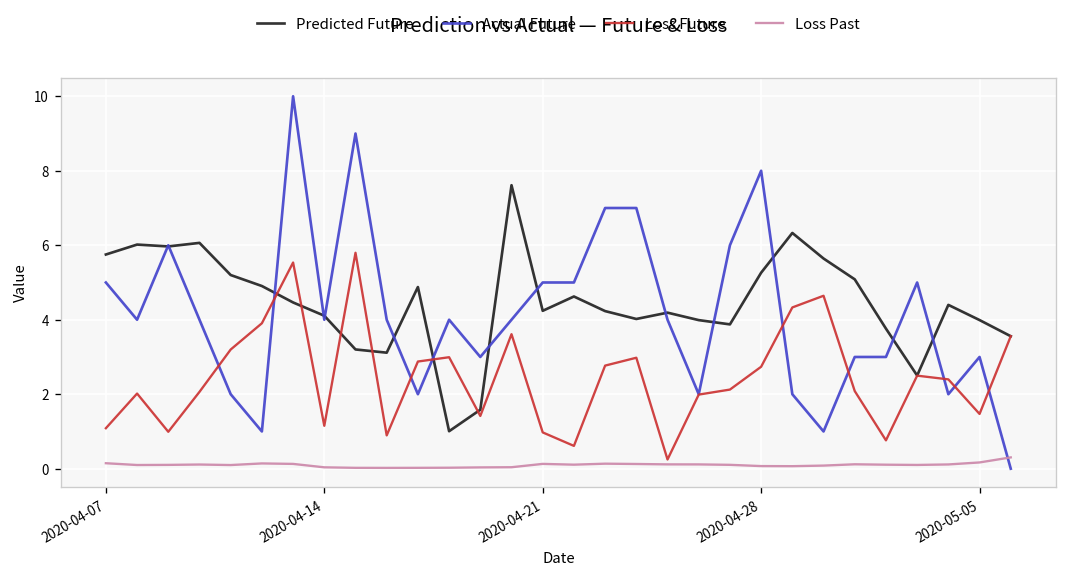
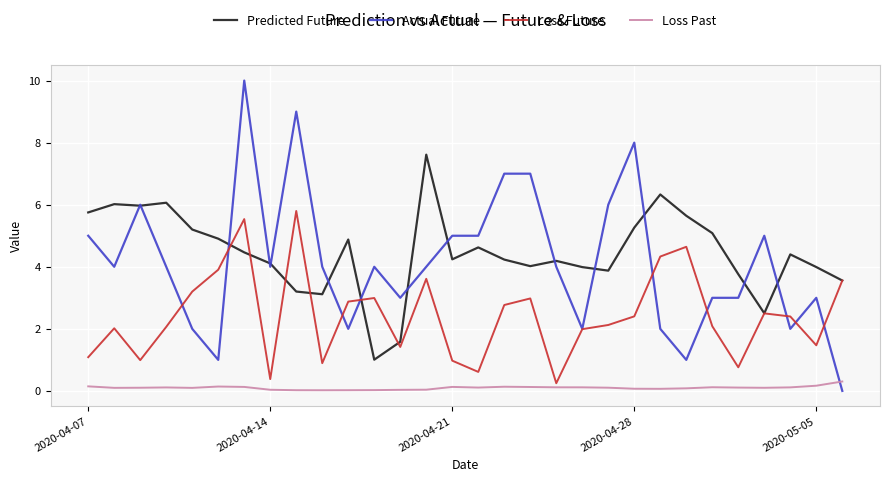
Loss Future, 2020-04-14: 1.2 -> 0.4
Loss Future, 2020-04-28: 2.7 -> 2.4
